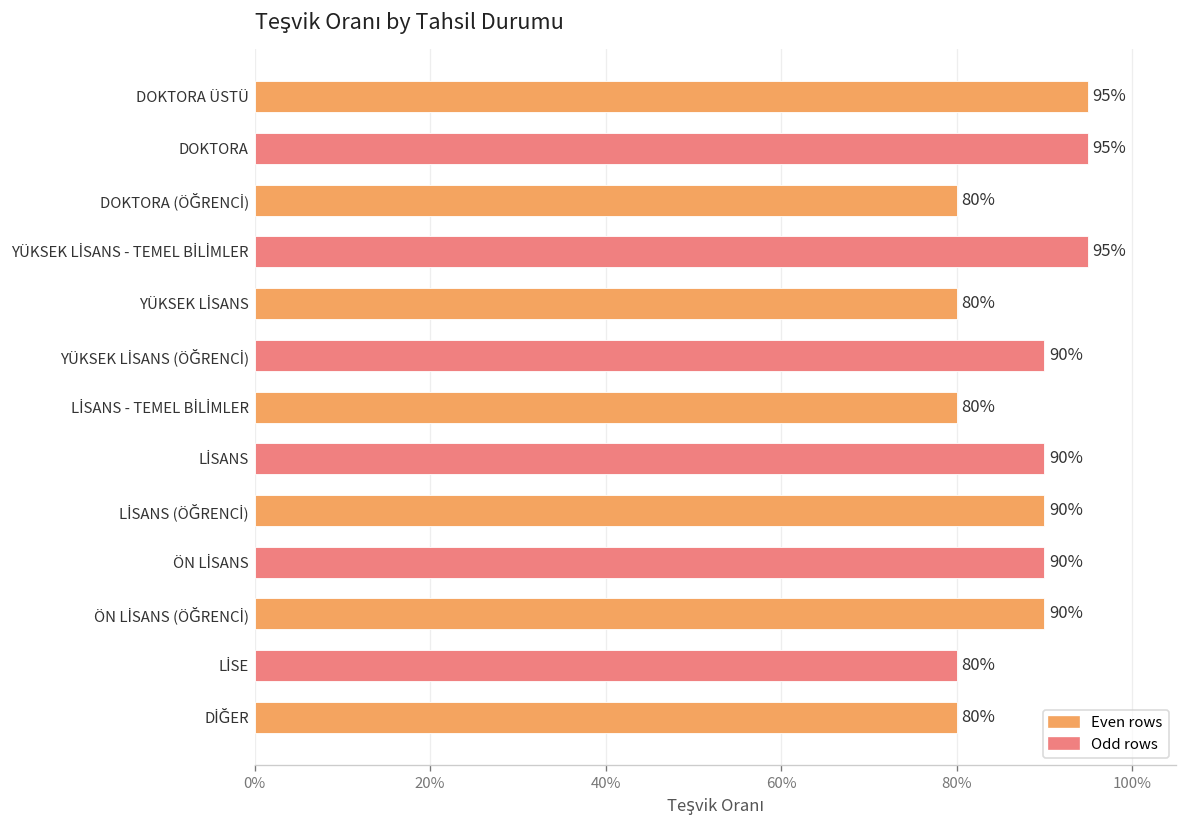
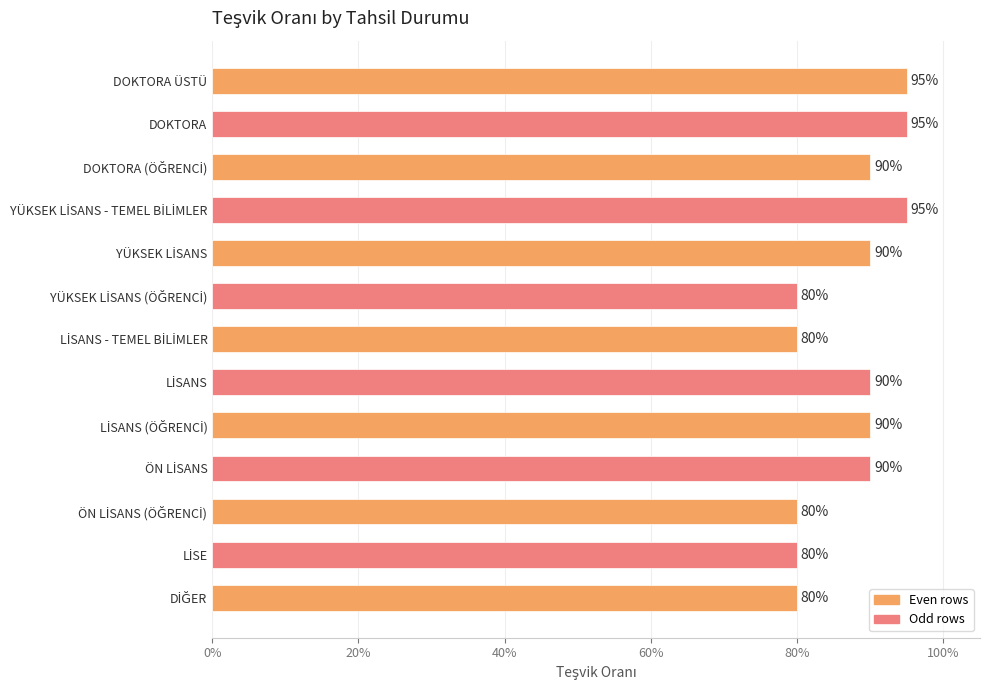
DOKTORA (ÖĞRENCİ): 80% -> 90%
YÜKSEK LİSANS: 80% -> 90%
YÜKSEK LİSANS (ÖĞRENCİ): 90% -> 80%
ÖN LİSANS (ÖĞRENCİ): 90% -> 80%
